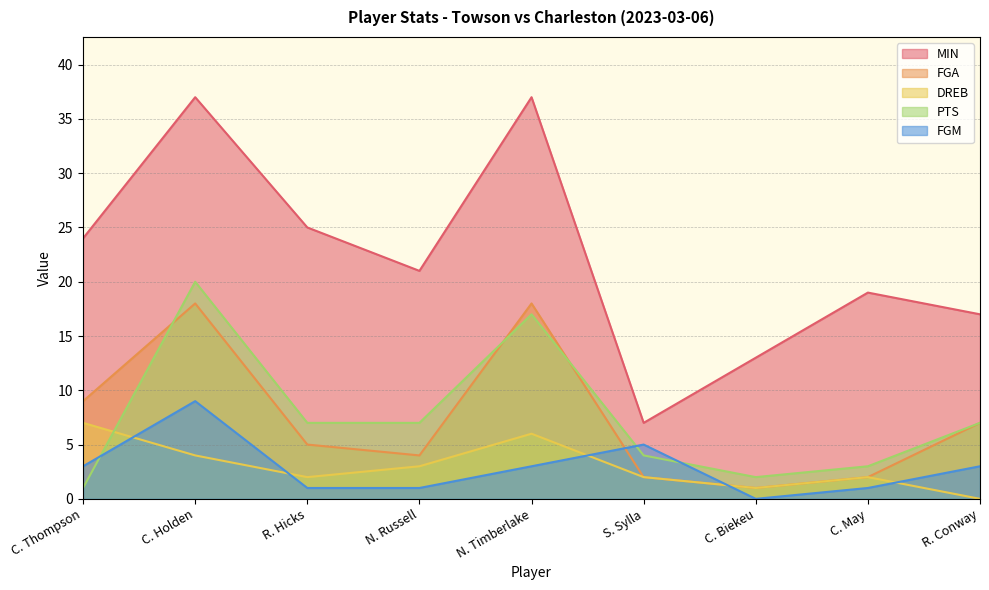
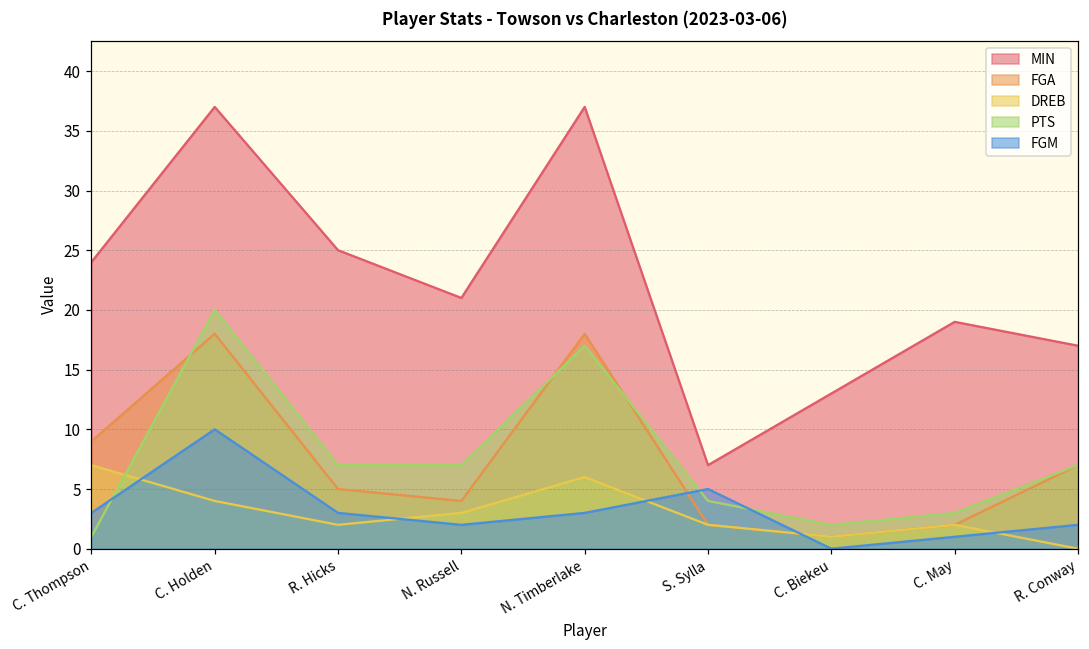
FGM, C. Holden: 9 -> 10
FGM, R. Hicks: 1 -> 3
FGM, N. Russell: 1 -> 2
FGM, R. Conway: 3 -> 2
